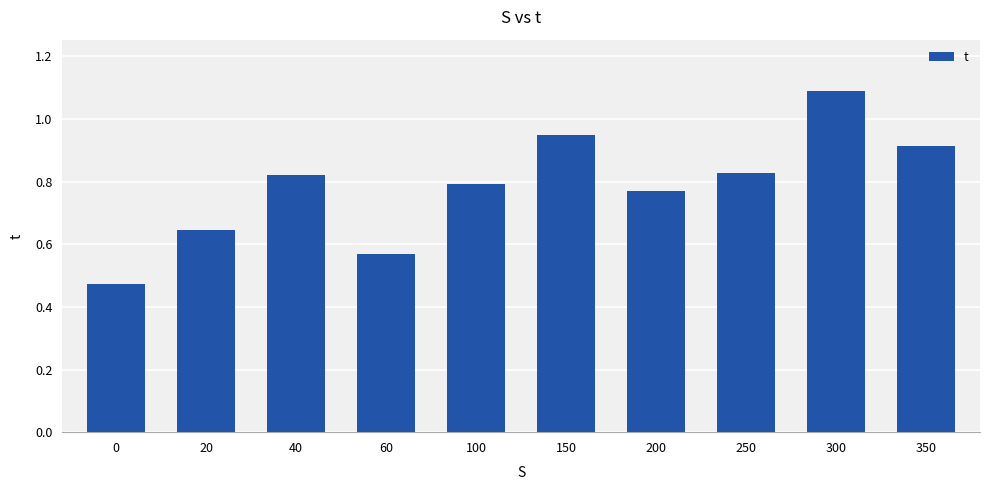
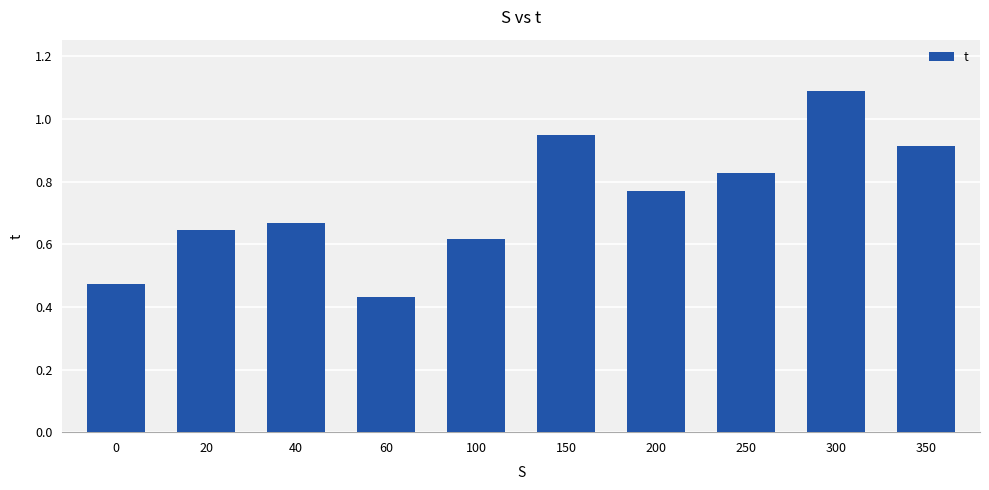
40: 0.82 -> 0.67
60: 0.57 -> 0.43
100: 0.79 -> 0.62
